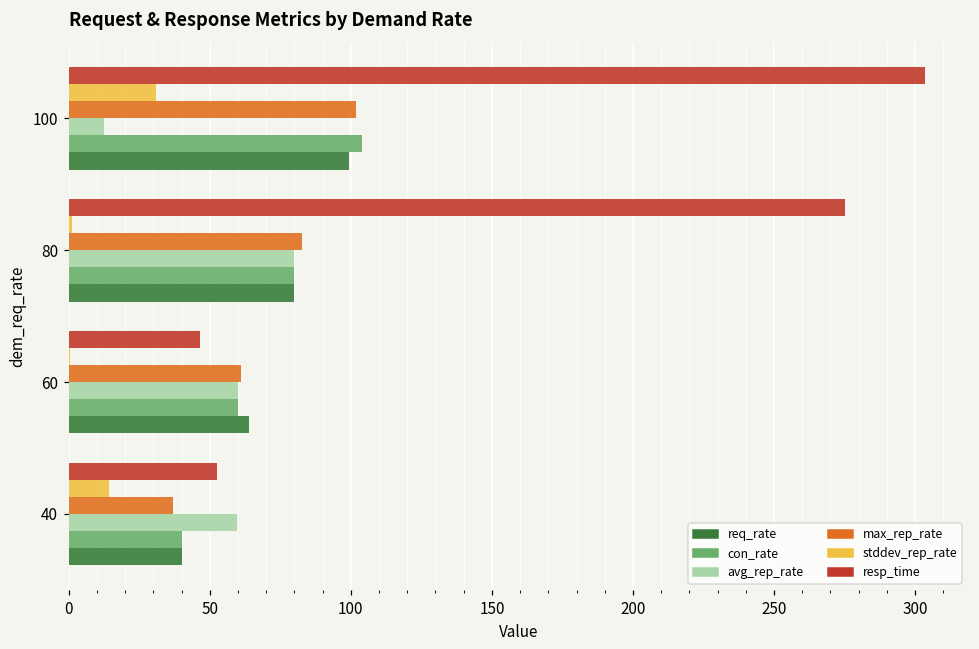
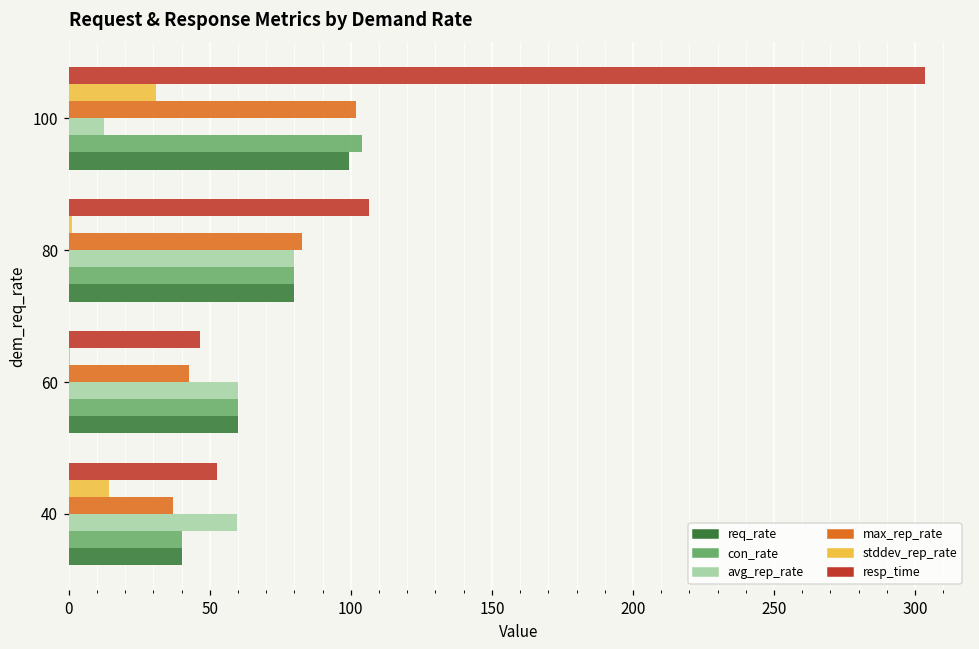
resp_time, 80: 275 -> 107
max_rep_rate, 60: 61 -> 43
req_rate, 60: 64 -> 60
